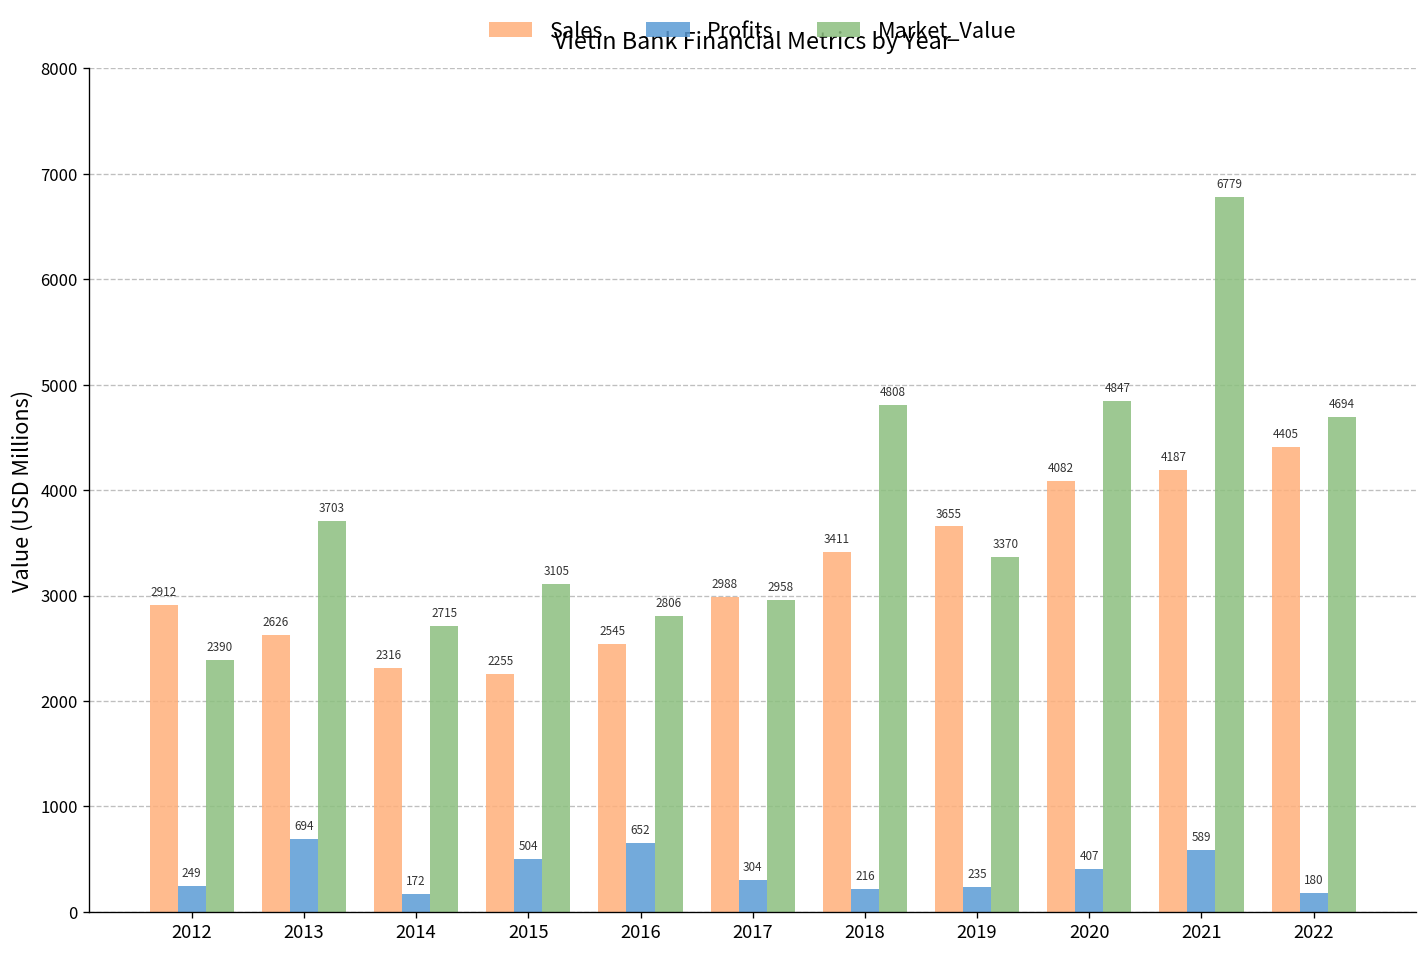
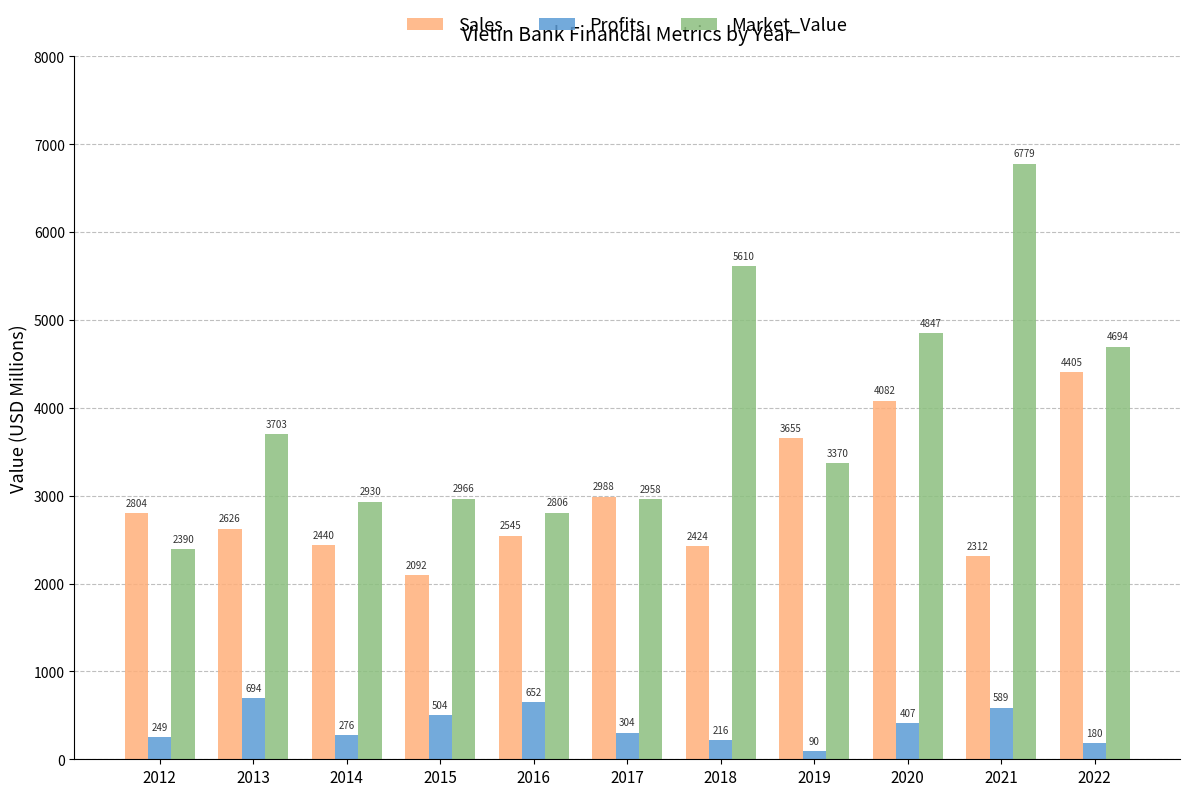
Sales, 2012: 2912 -> 2804
Sales, 2014: 2316 -> 2440
Profits, 2014: 172 -> 276
Market_Value, 2014: 2715 -> 2930
Sales, 2015: 2255 -> 2092
Market_Value, 2015: 3105 -> 2966
Sales, 2018: 3411 -> 2424
Market_Value, 2018: 4808 -> 5610
Profits, 2019: 235 -> 90
Sales, 2021: 4187 -> 2312
